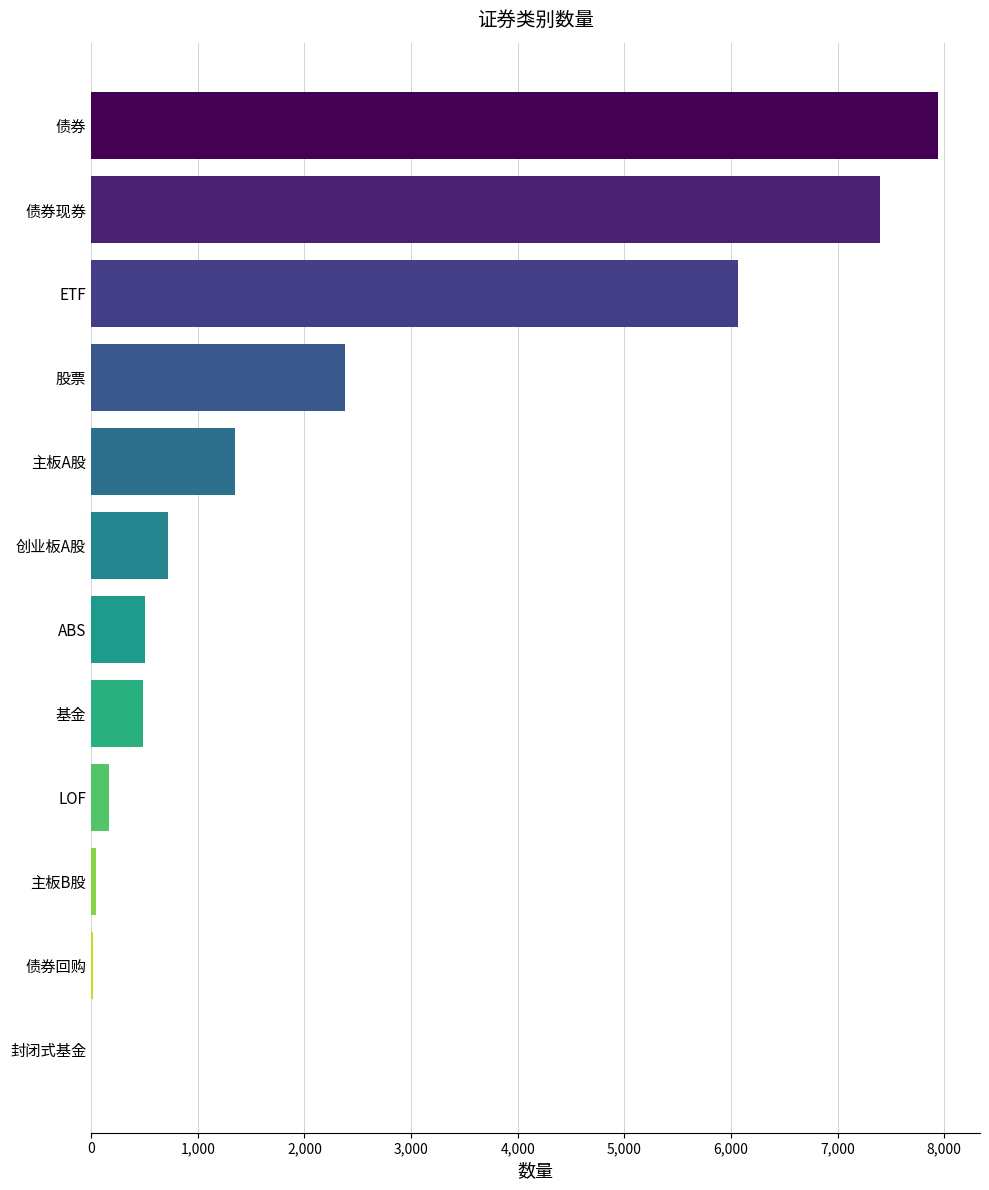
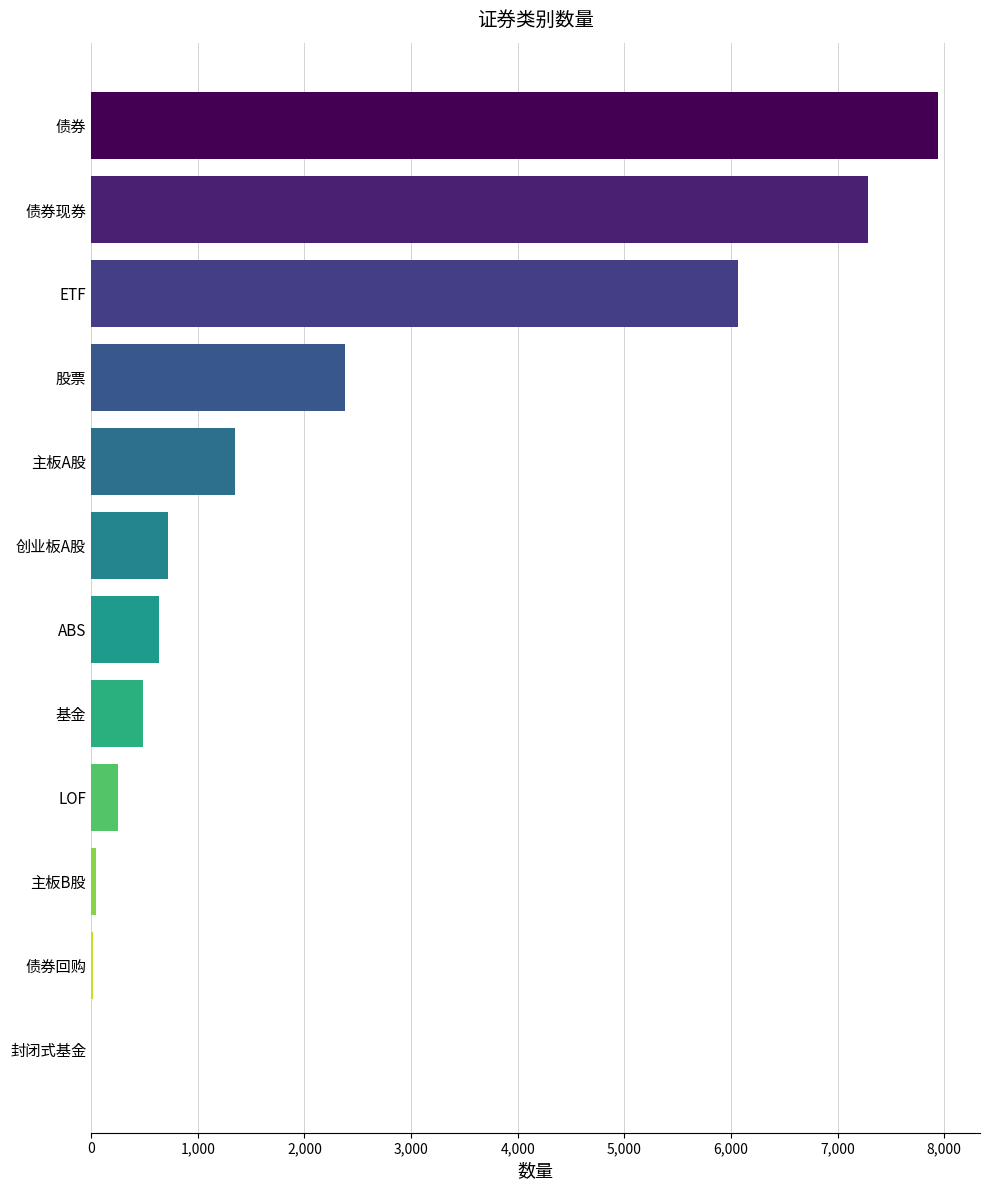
债券现券: 7,400 -> 7,290
ABS: 510 -> 630
LOF: 170 -> 260
